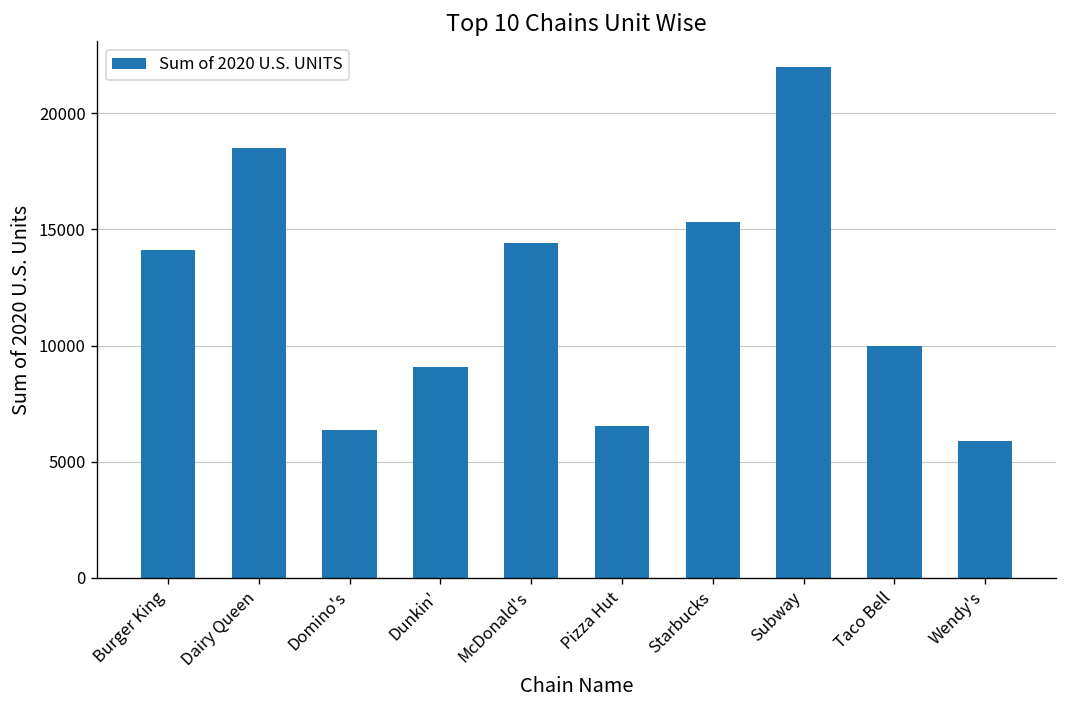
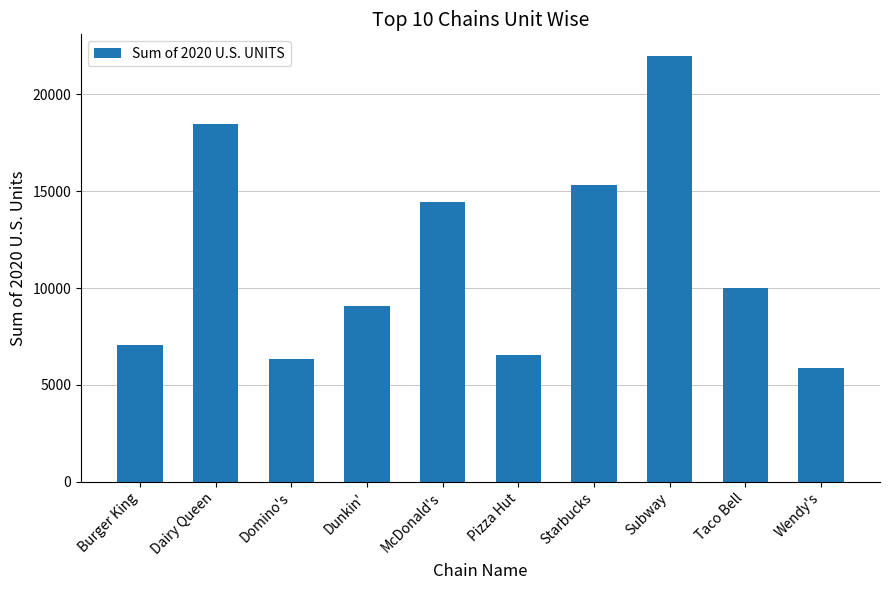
Burger King: 14100 -> 7100
